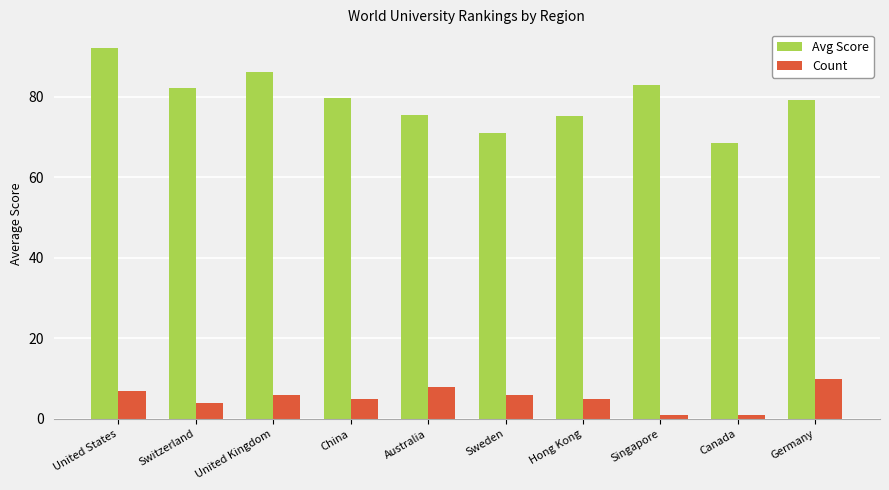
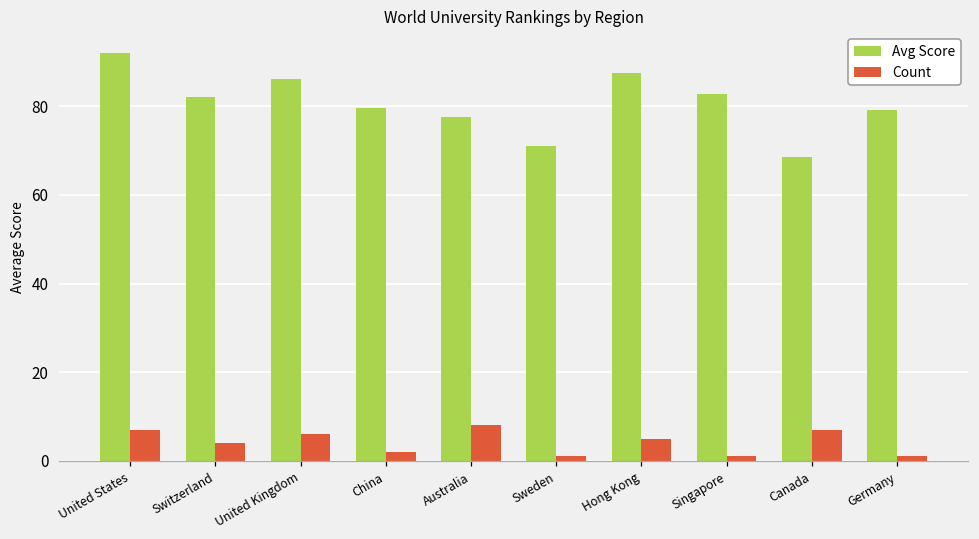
Count, China: 5 -> 2
Avg Score, Australia: 75 -> 78
Count, Sweden: 6 -> 1
Avg Score, Hong Kong: 75 -> 88
Count, Canada: 1 -> 7
Count, Germany: 10 -> 1
